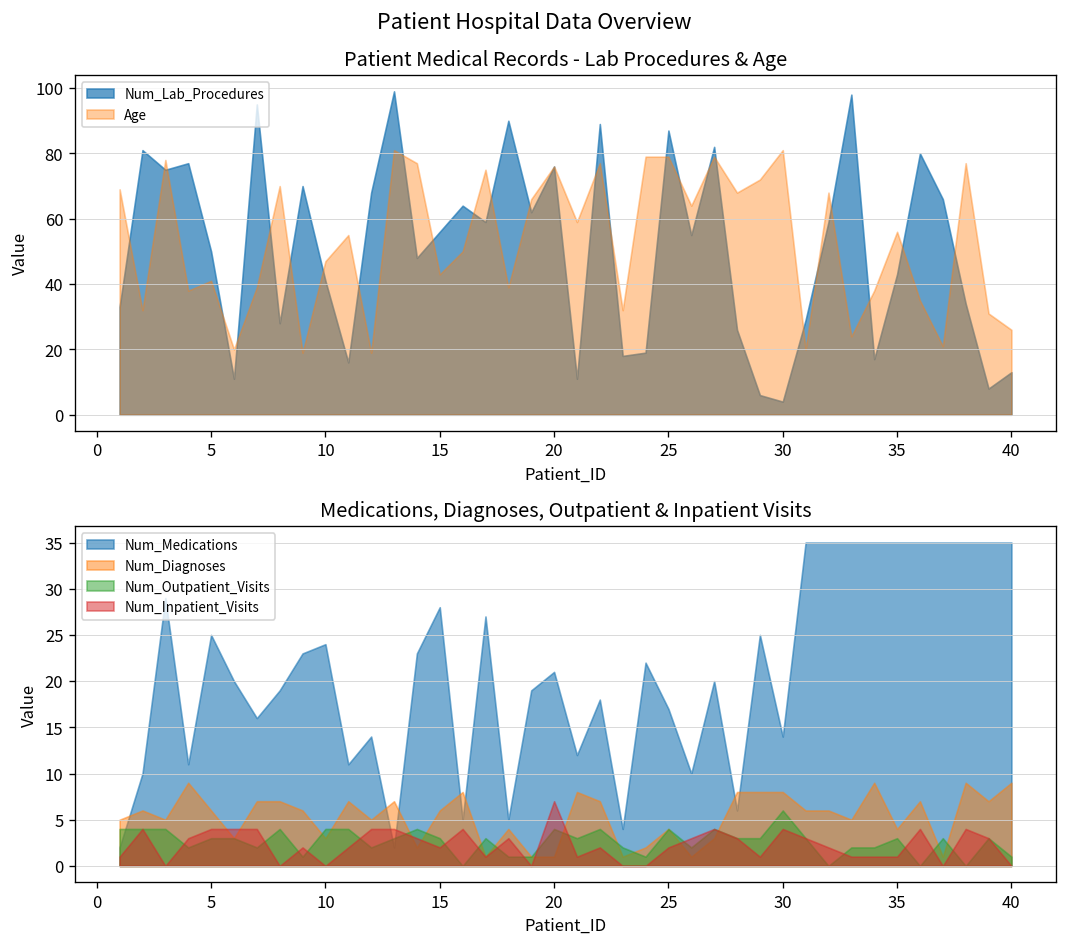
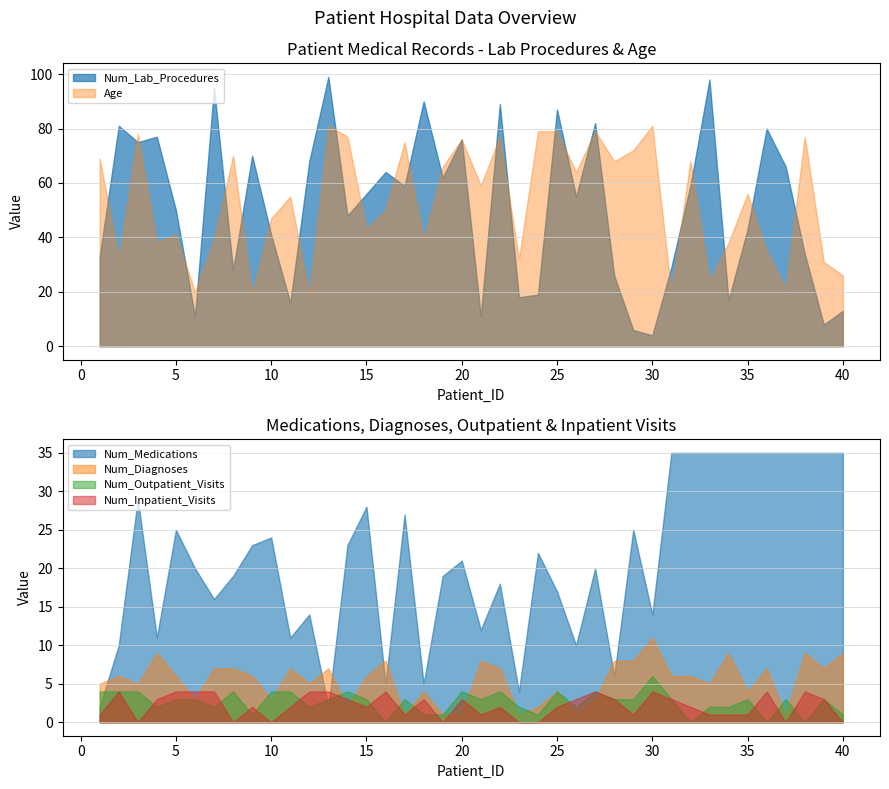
Medications, Diagnoses, Outpatient & Inpatient Visits, Num_Inpatient_Visits, 20: 7 -> 3
Medications, Diagnoses, Outpatient & Inpatient Visits, Num_Diagnoses, 30: 8 -> 11
